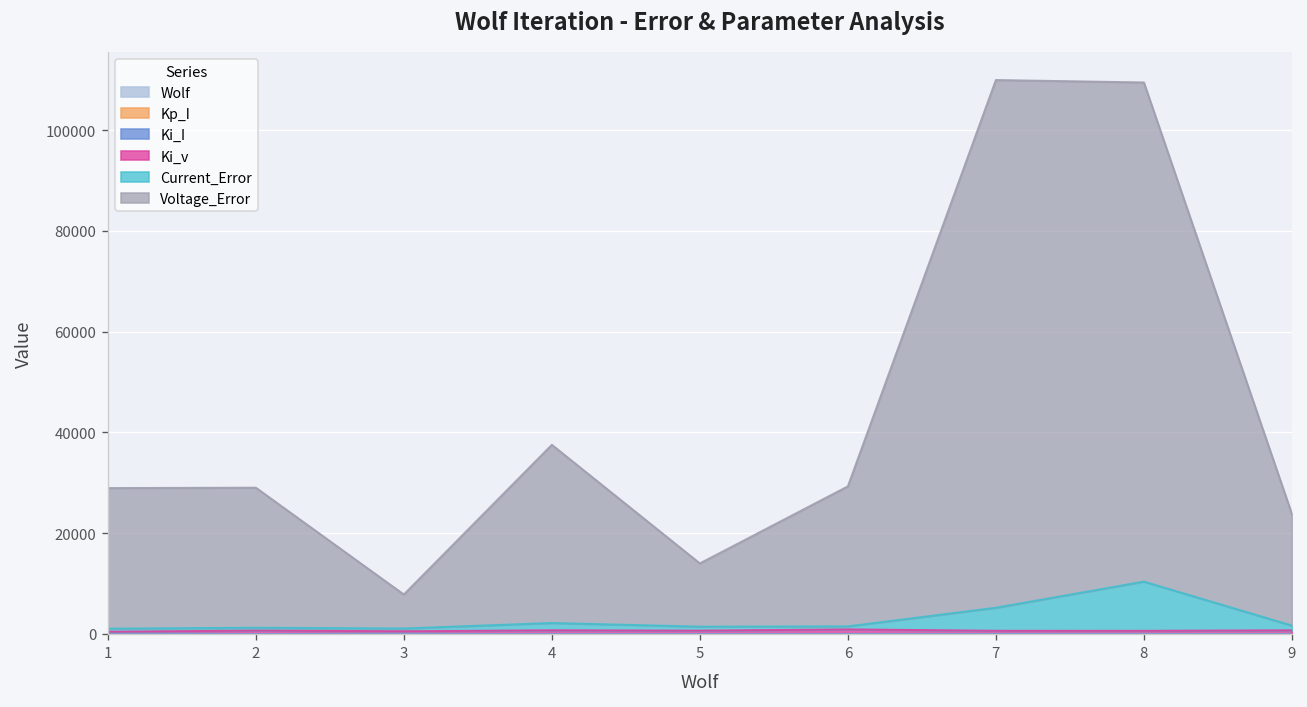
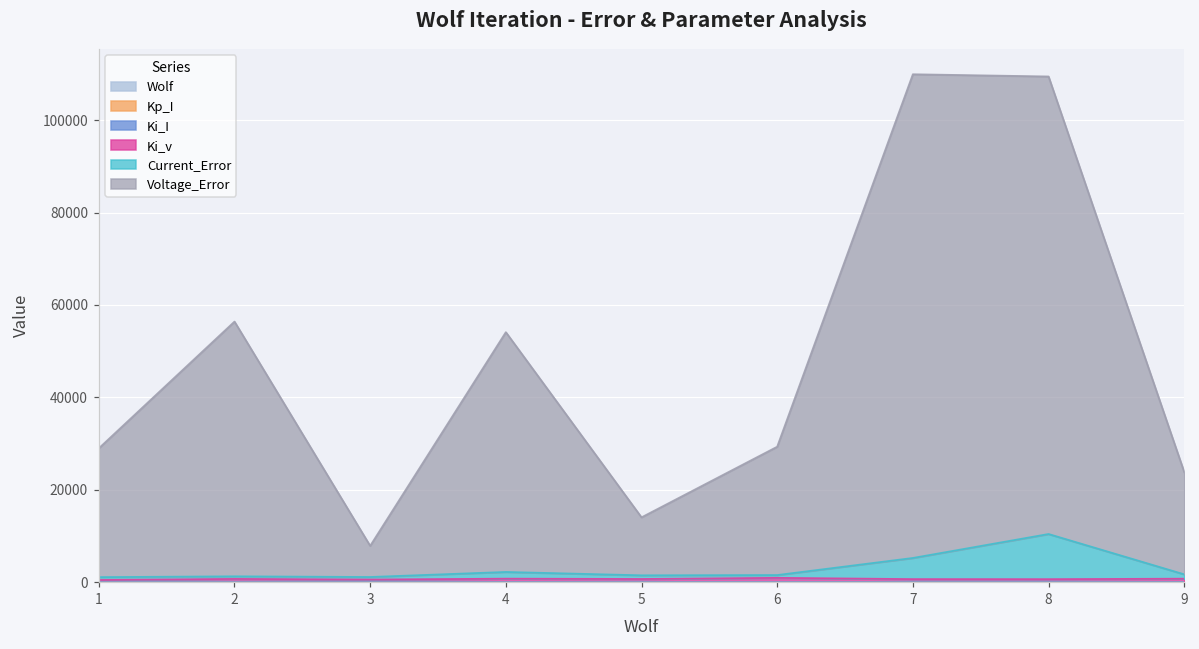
Voltage_Error, 2: 28000 -> 55000
Voltage_Error, 4: 35000 -> 52000
